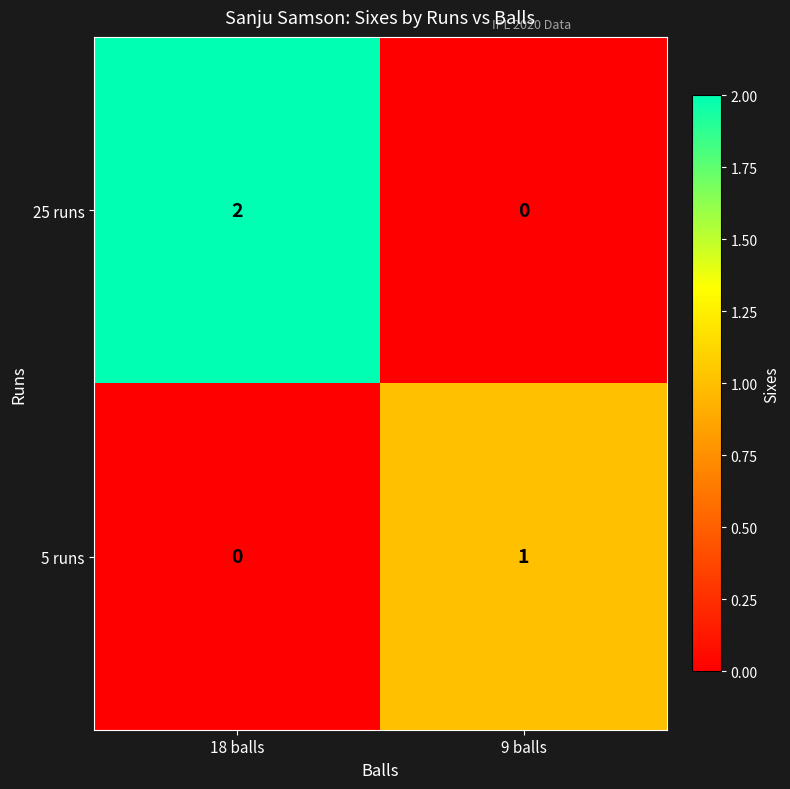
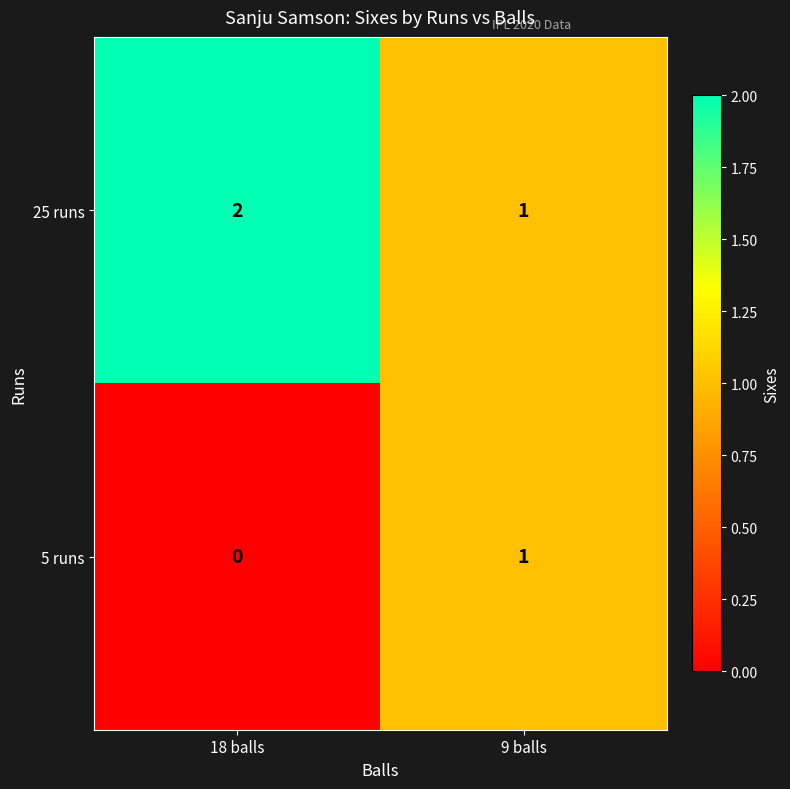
25 runs, 9 balls: 0 -> 1
